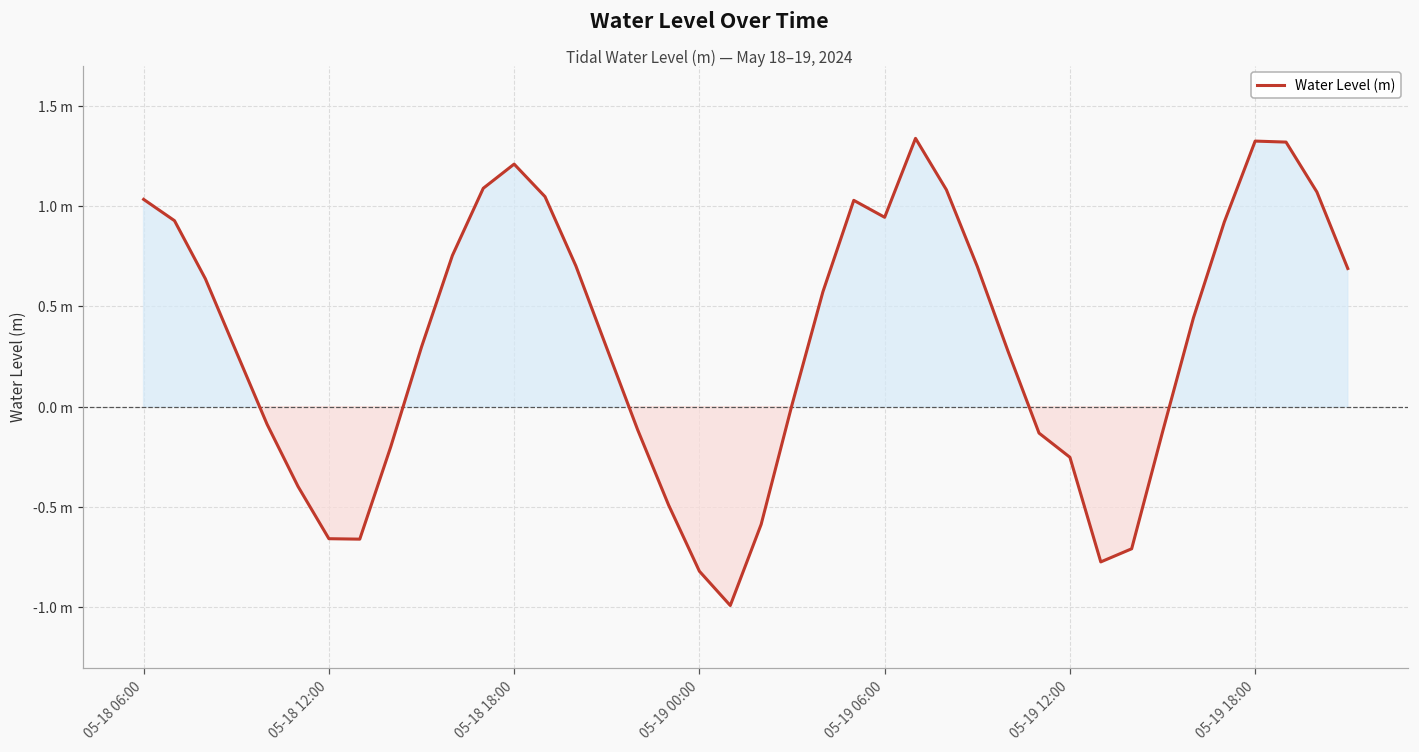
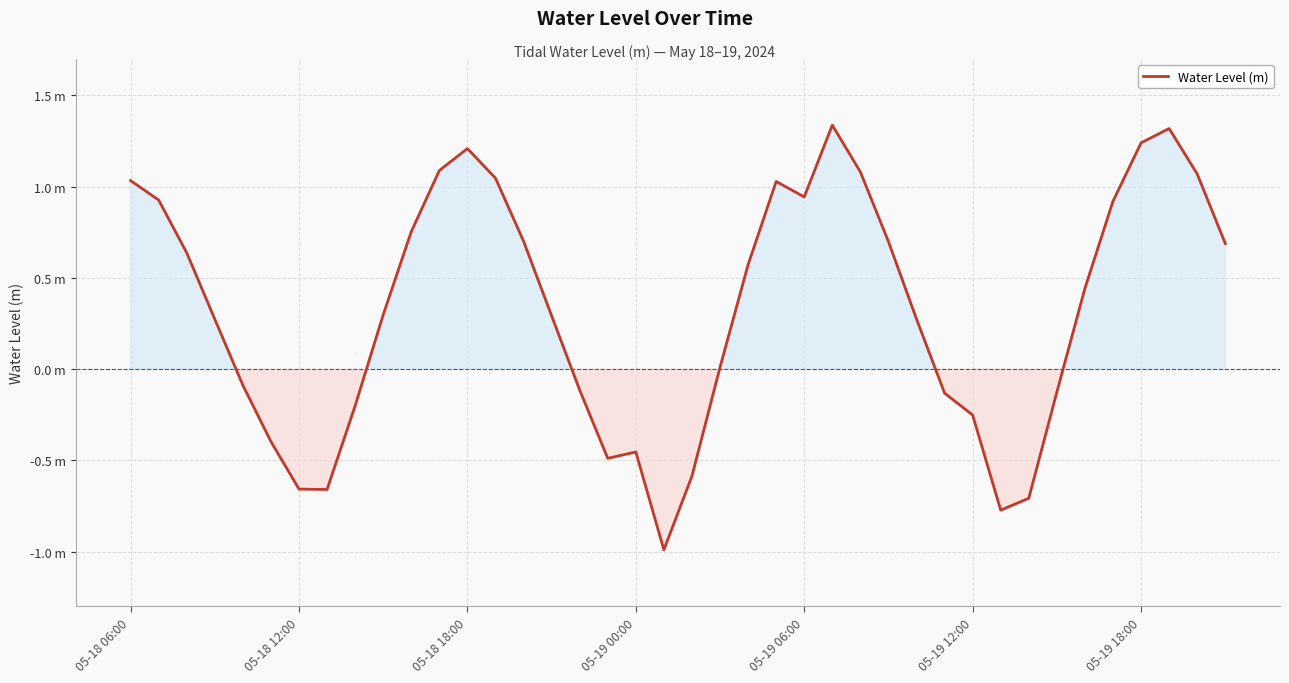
05-19 00:00: -0.82 m -> -0.45 m
05-19 18:00: 1.32 m -> 1.24 m
